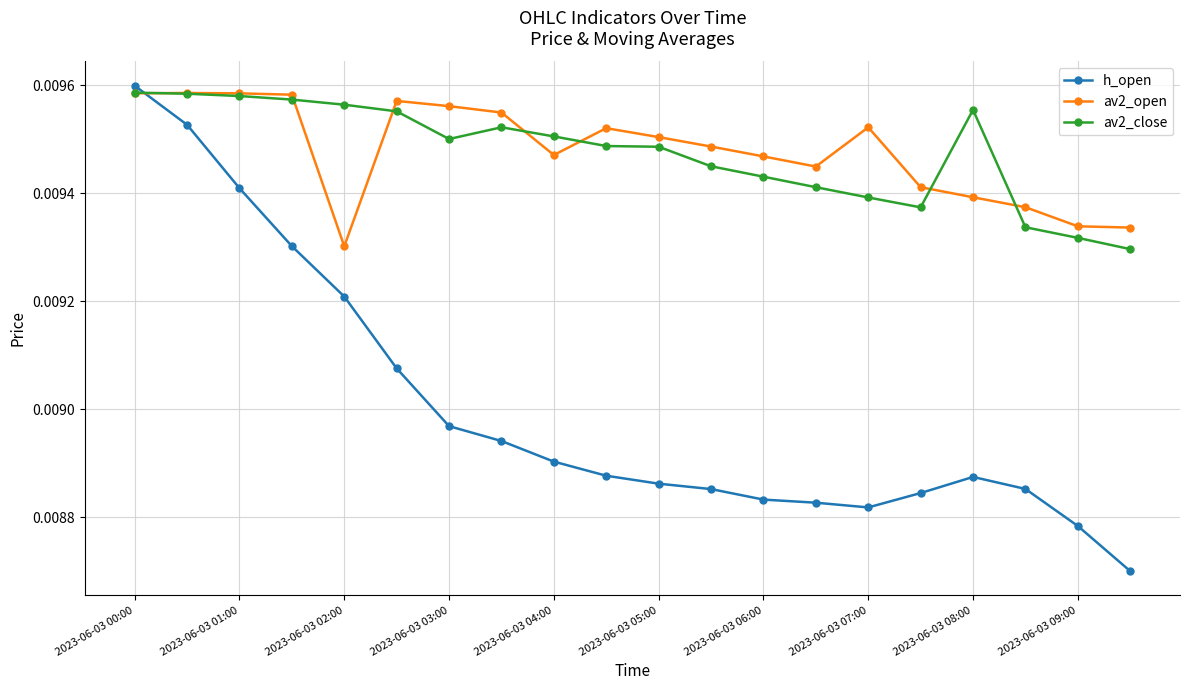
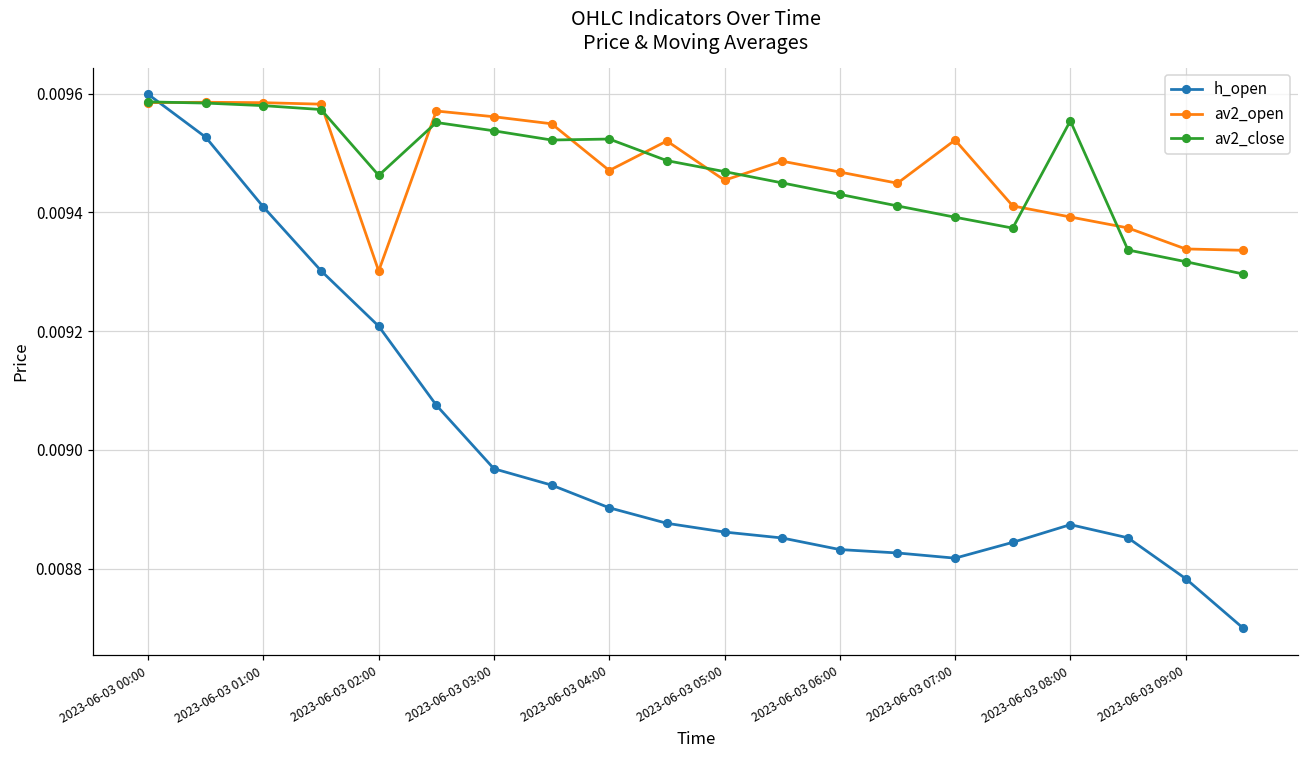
av2_close, 2023-06-03 02:00: 0.00956 -> 0.00946
av2_close, 2023-06-03 03:00: 0.00950 -> 0.00954
av2_close, 2023-06-03 04:00: 0.00950 -> 0.00952
av2_open, 2023-06-03 05:00: 0.00950 -> 0.00945
av2_close, 2023-06-03 05:00: 0.00949 -> 0.00947
